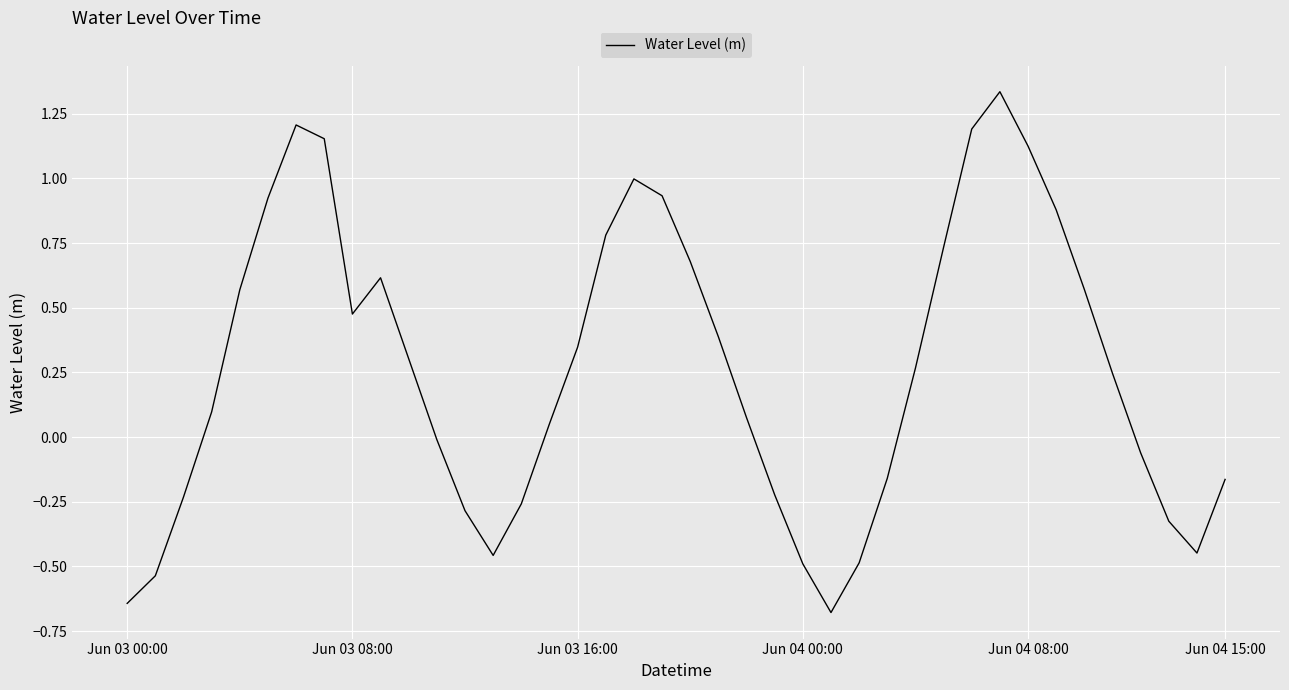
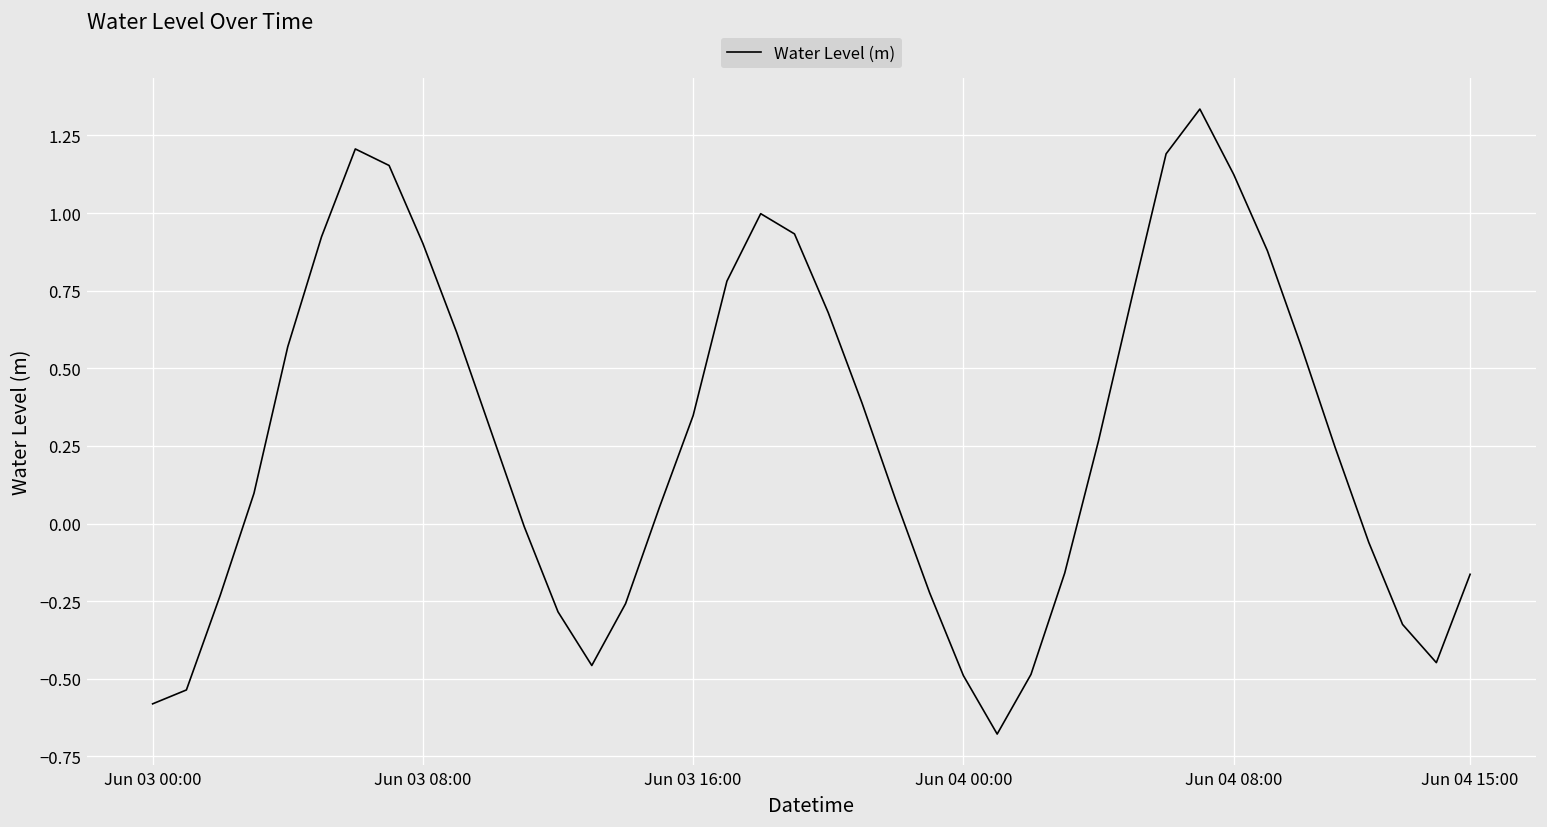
Jun 03 00:00: -0.64 -> -0.58
Jun 03 08:00: 0.48 -> 0.90
